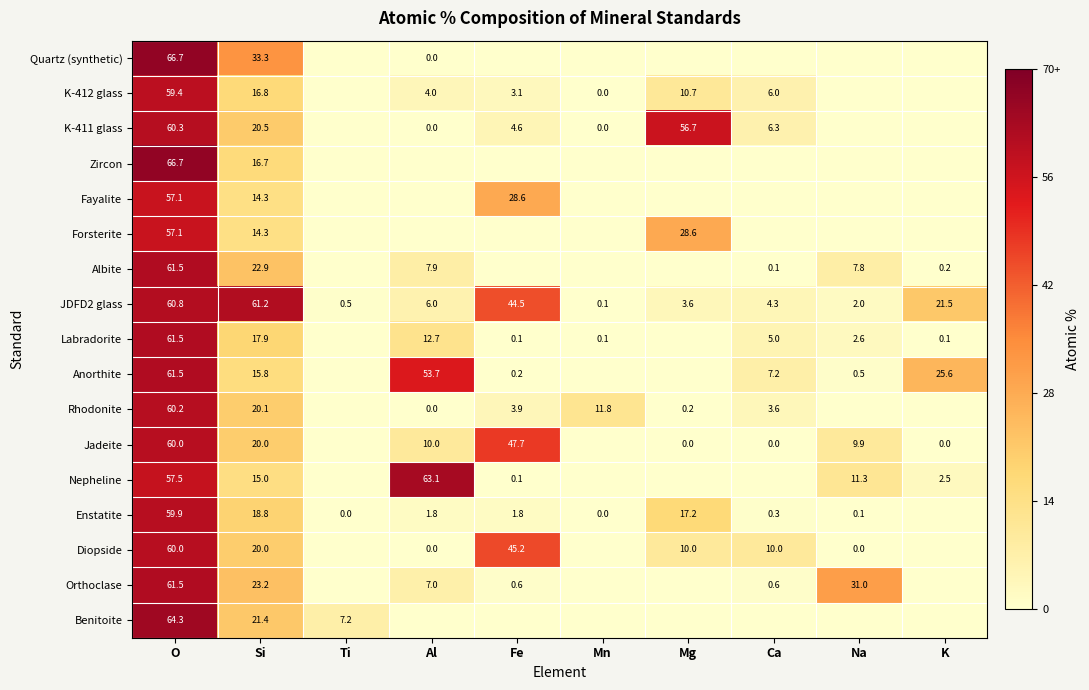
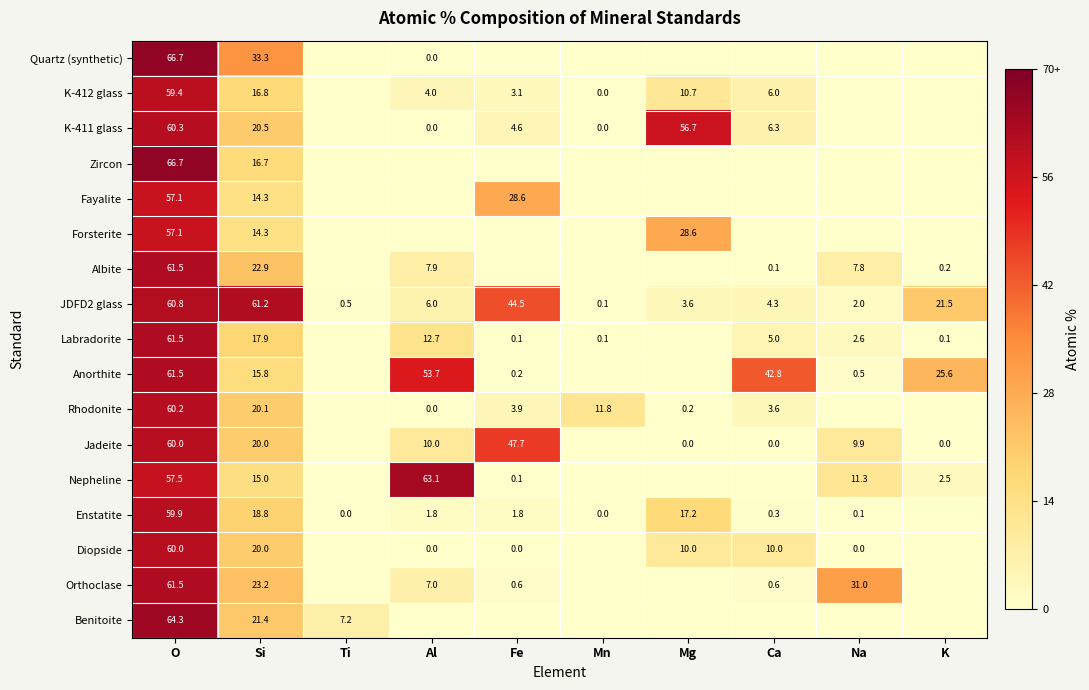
Anorthite, Ca: 7.2 -> 42.8
Diopside, Fe: 45.2 -> 0.0
